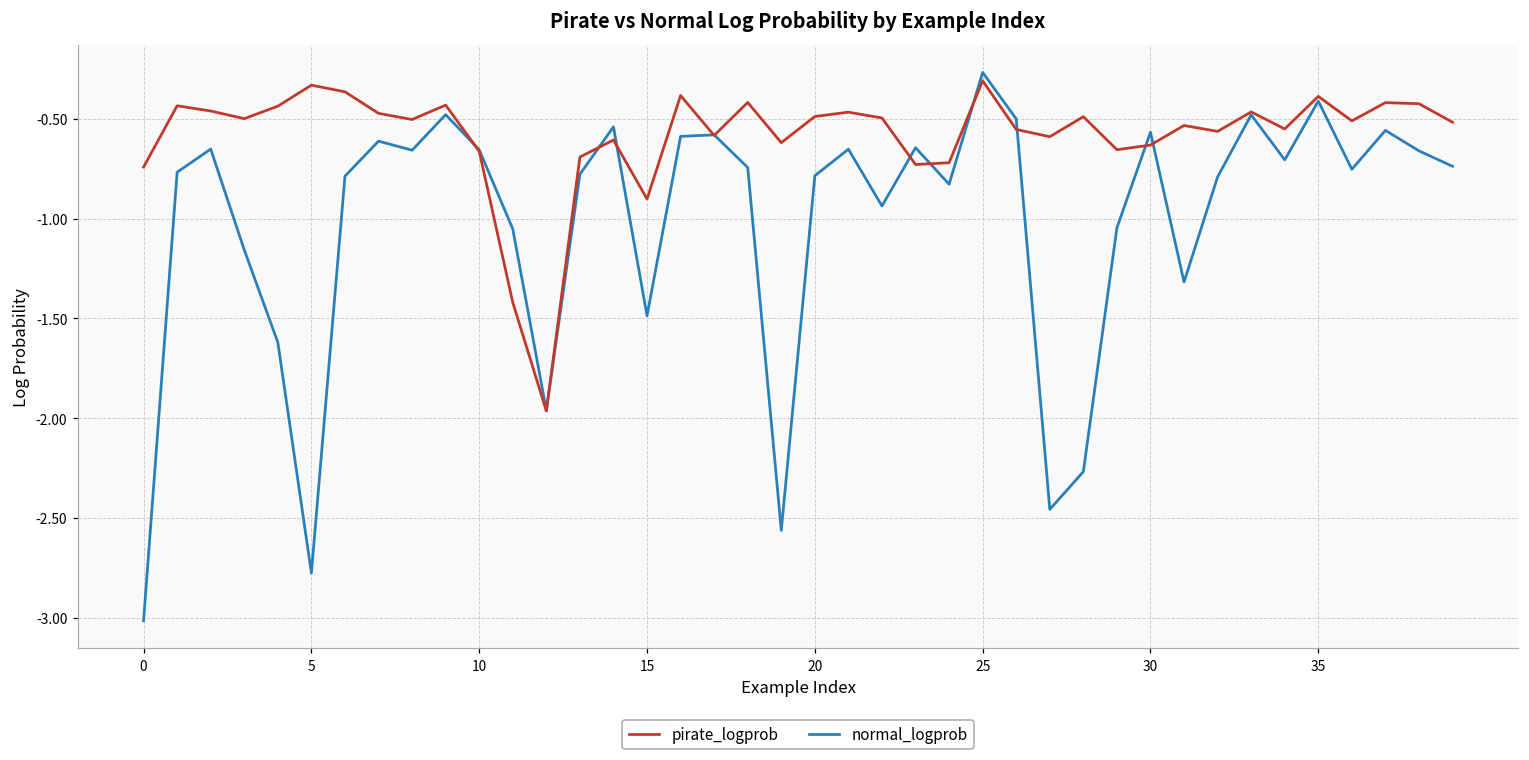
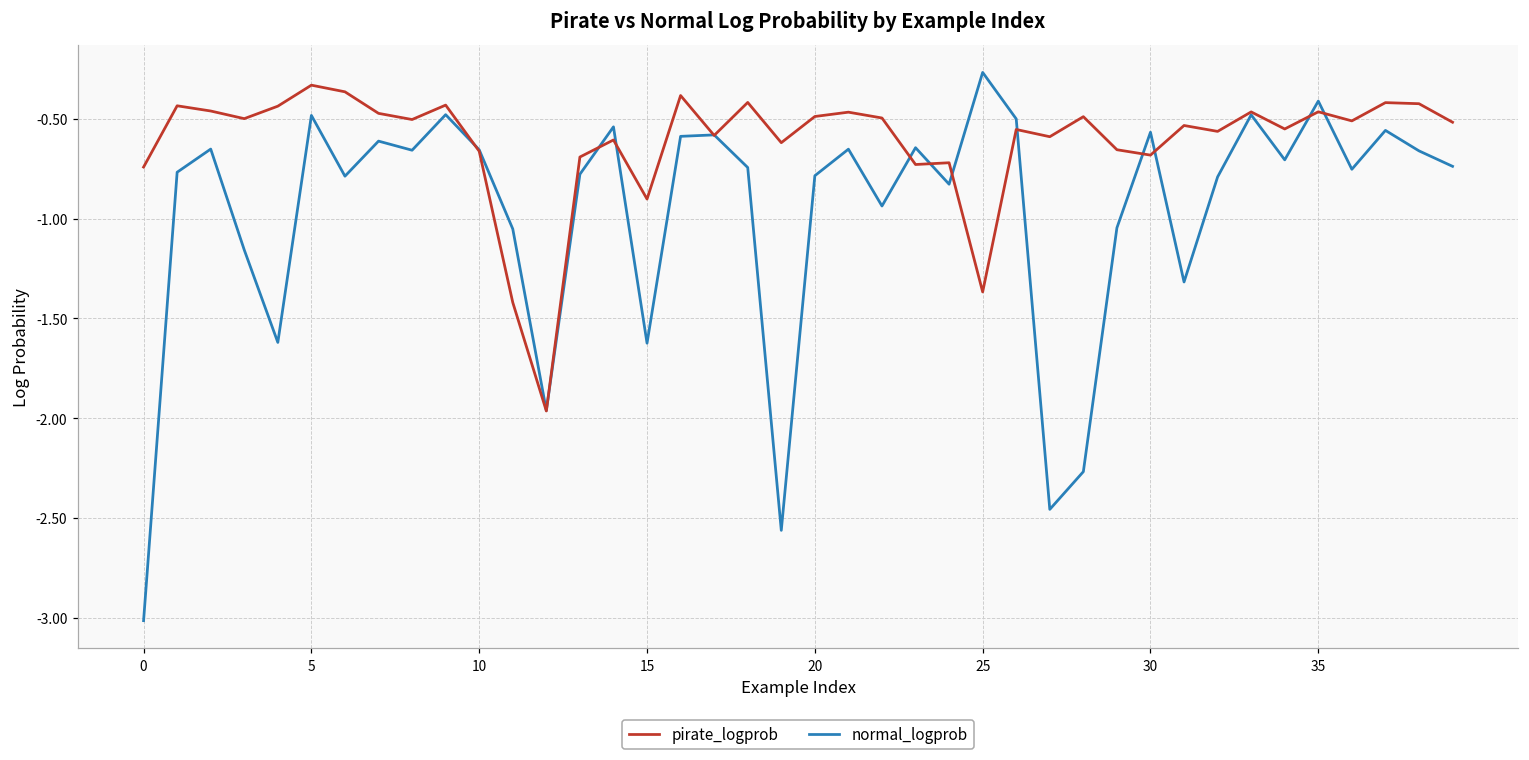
normal_logprob, 5: -2.78 -> -0.48
normal_logprob, 15: -1.49 -> -1.62
pirate_logprob, 25: -0.31 -> -1.37
pirate_logprob, 30: -0.63 -> -0.68
pirate_logprob, 35: -0.39 -> -0.47
